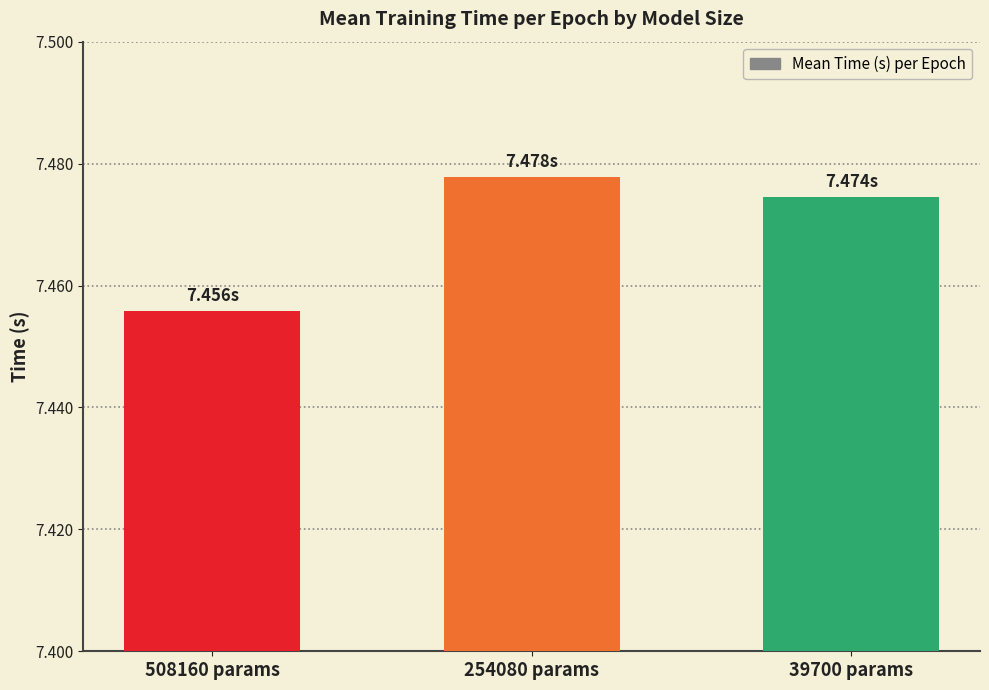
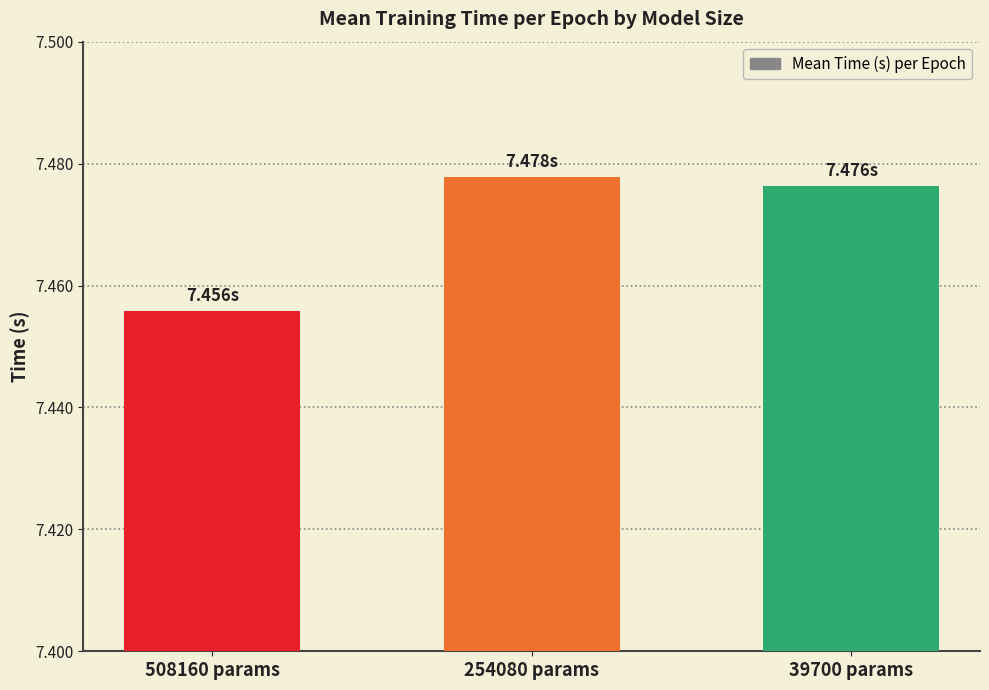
39700 params: 7.474s -> 7.476s
